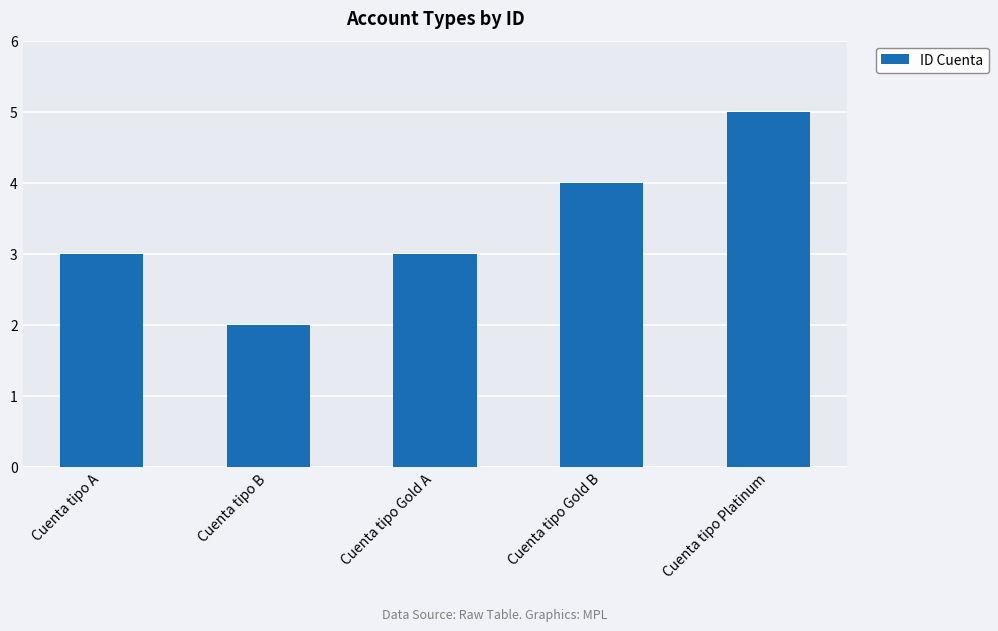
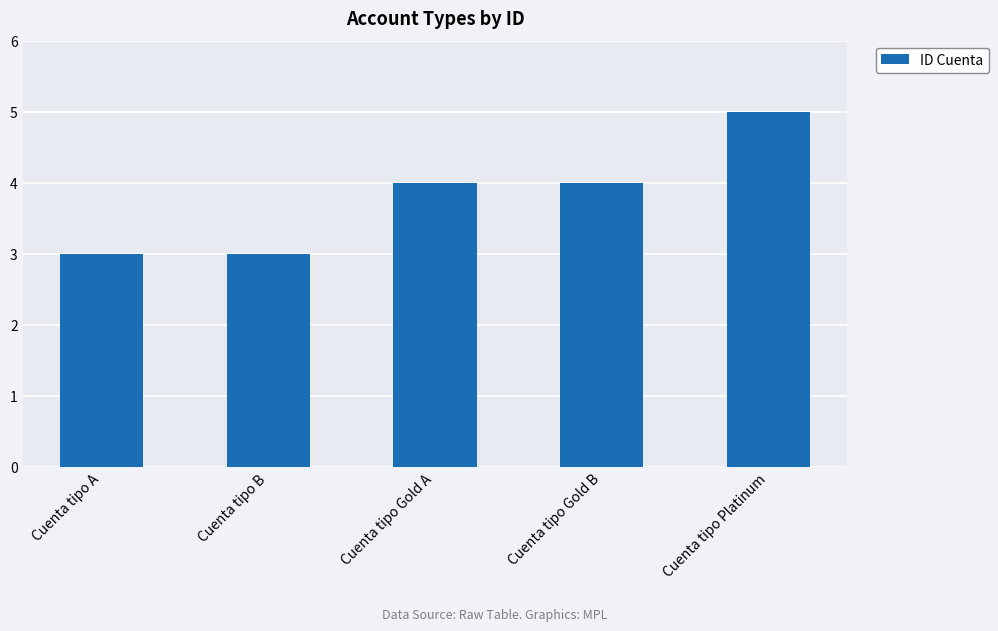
Cuenta tipo B: 2 -> 3
Cuenta tipo Gold A: 3 -> 4
